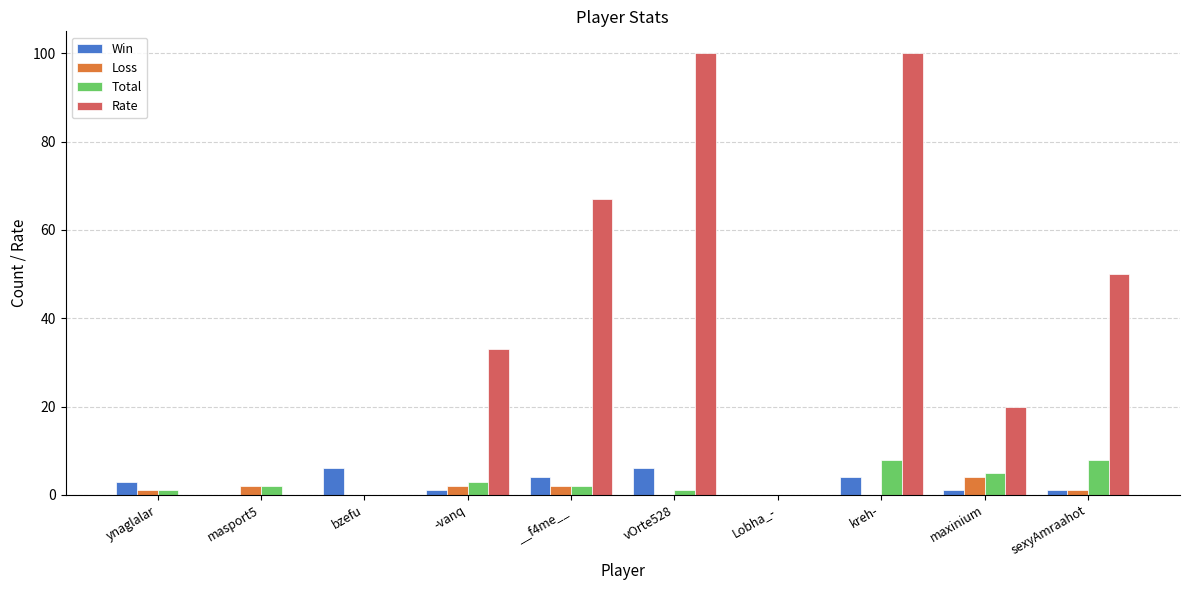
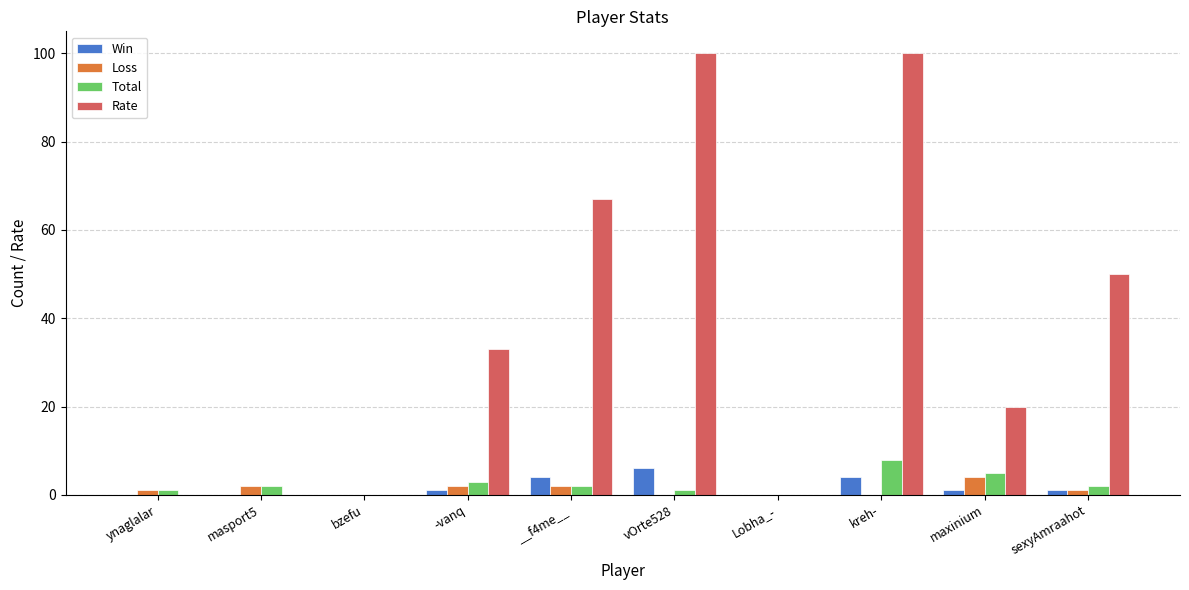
Win, ynaglalar: 3 -> 0
Win, bzefu: 6 -> 0
Total, sexyAmraahot: 8 -> 2
